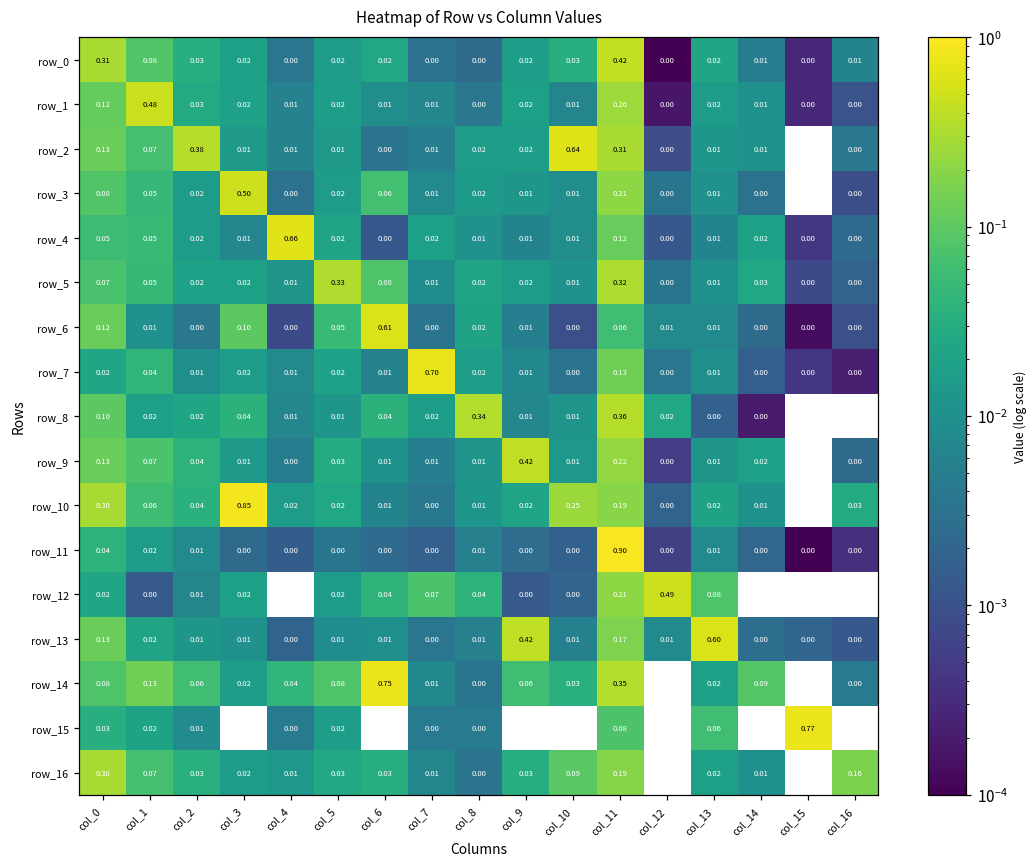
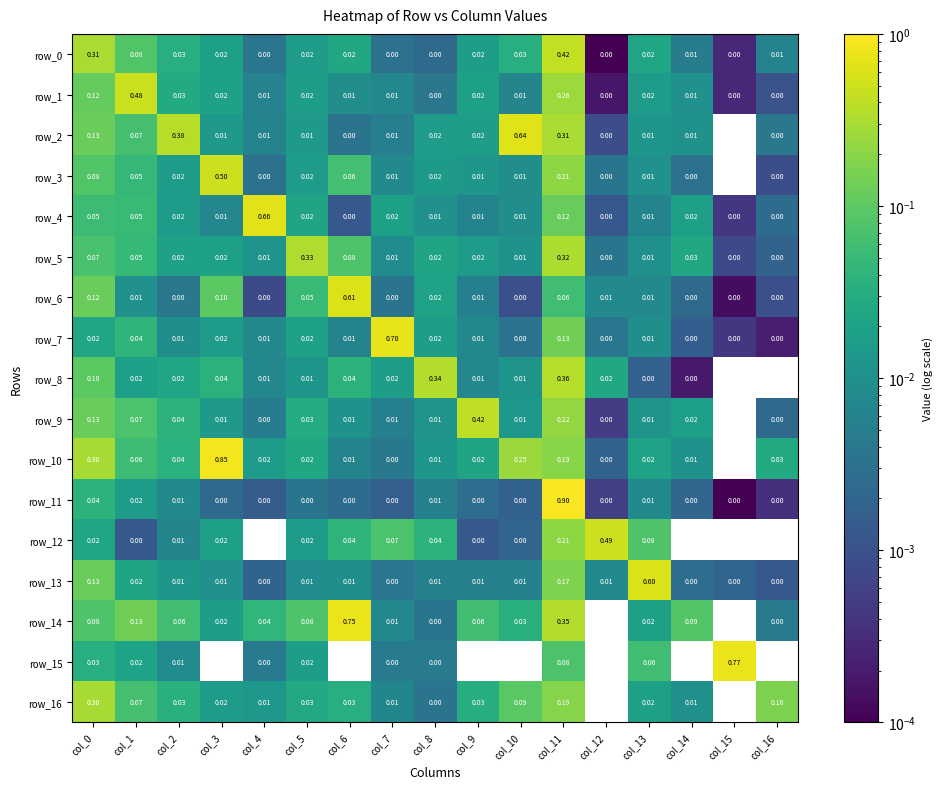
row_13, col_9: 0.42 -> 0.01
